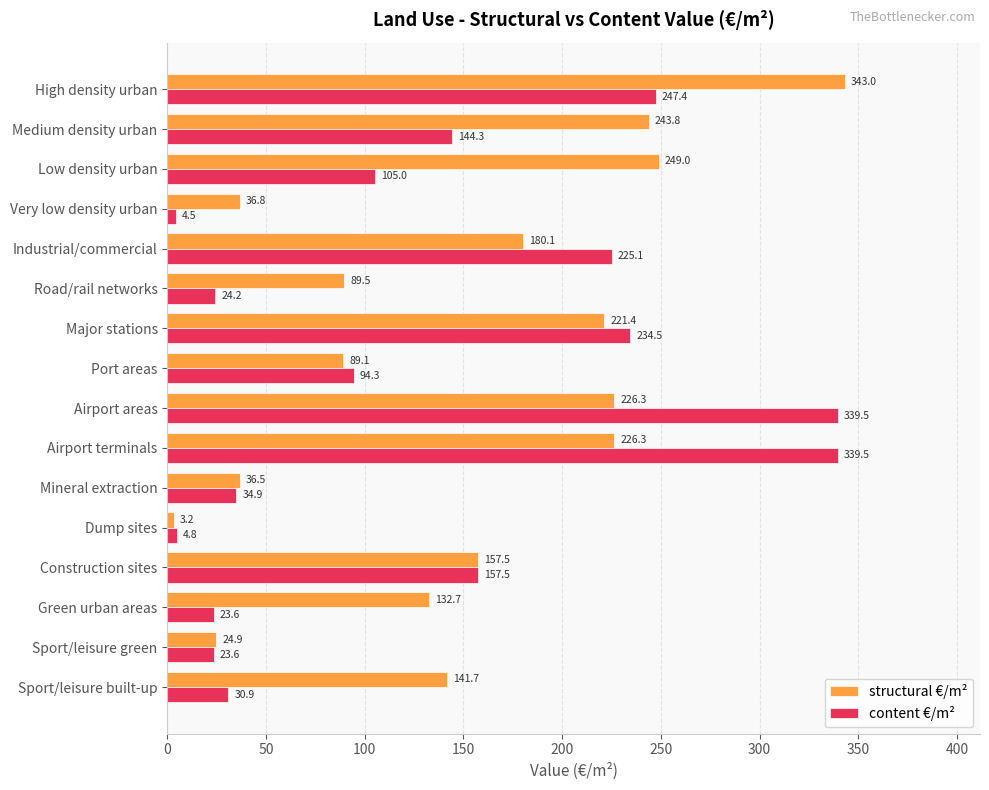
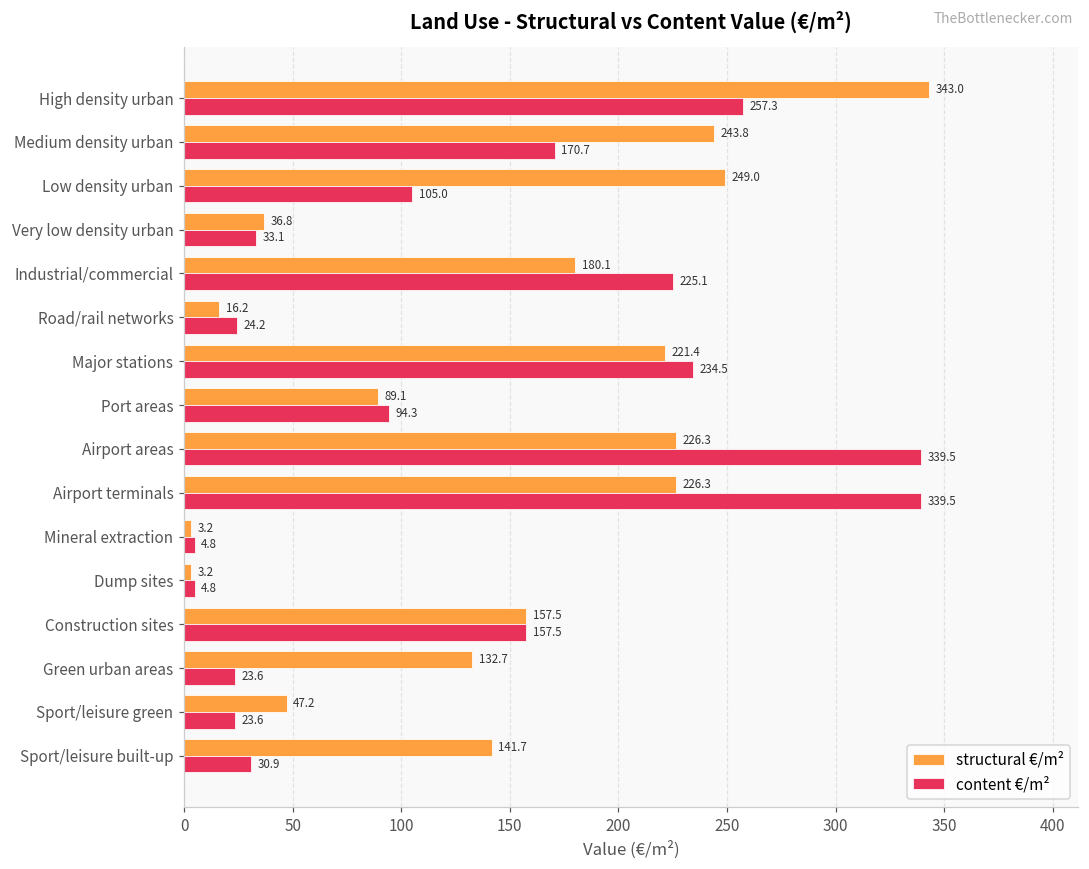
content €/m², High density urban: 247.4 -> 257.3
content €/m², Medium density urban: 144.3 -> 170.7
content €/m², Very low density urban: 4.5 -> 33.1
structural €/m², Road/rail networks: 89.5 -> 16.2
structural €/m², Mineral extraction: 36.5 -> 3.2
content €/m², Mineral extraction: 34.9 -> 4.8
structural €/m², Sport/leisure green: 24.9 -> 47.2
